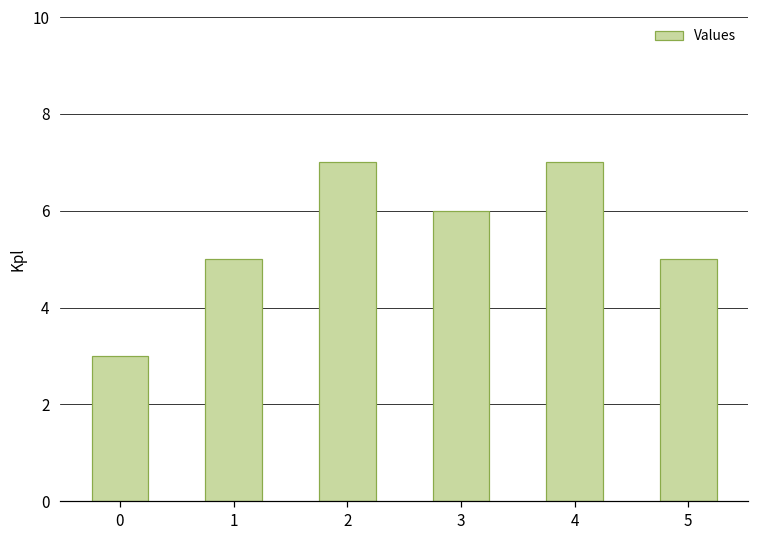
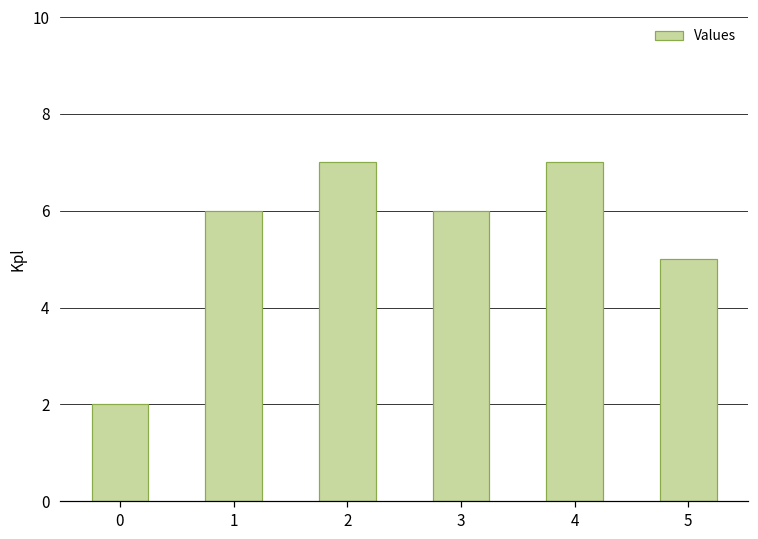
0: 3 -> 2
1: 5 -> 6
